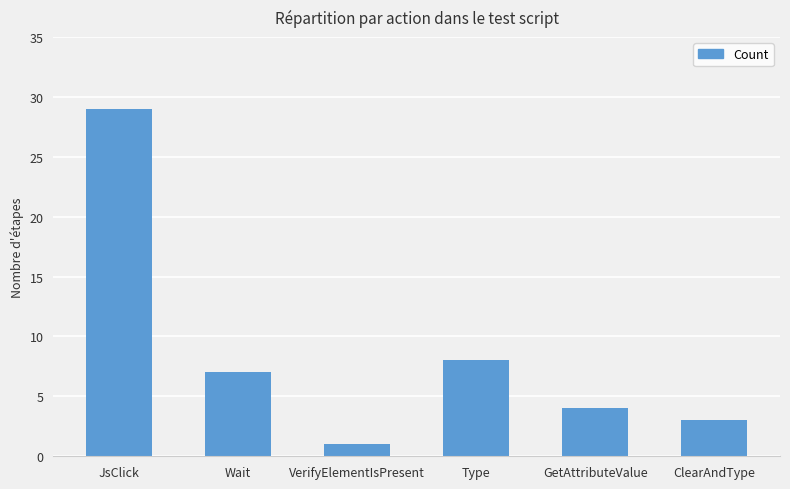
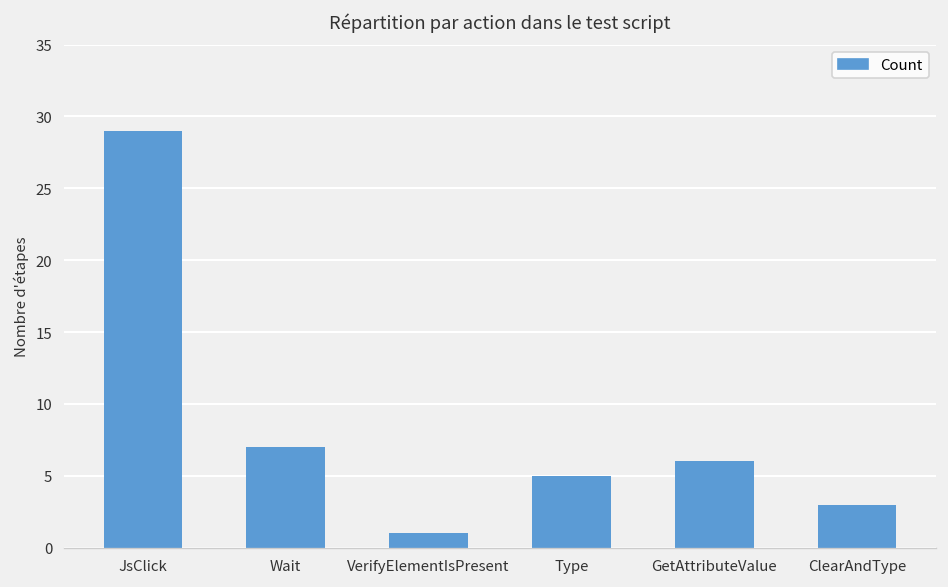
Type: 8 -> 5
GetAttributeValue: 4 -> 6
